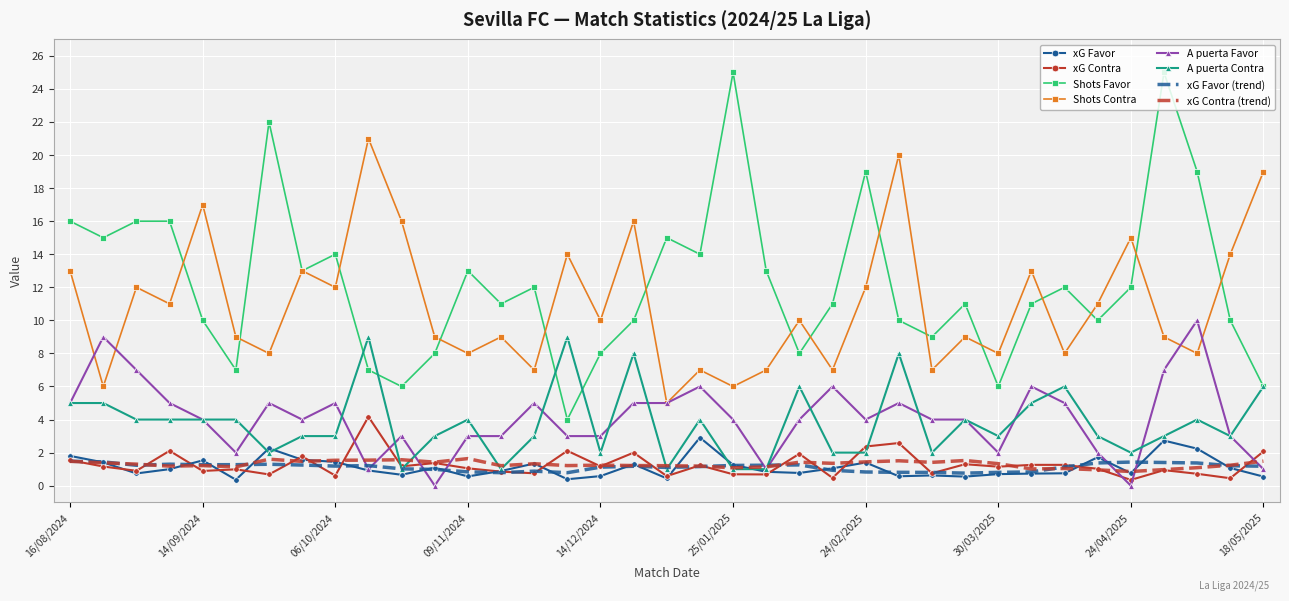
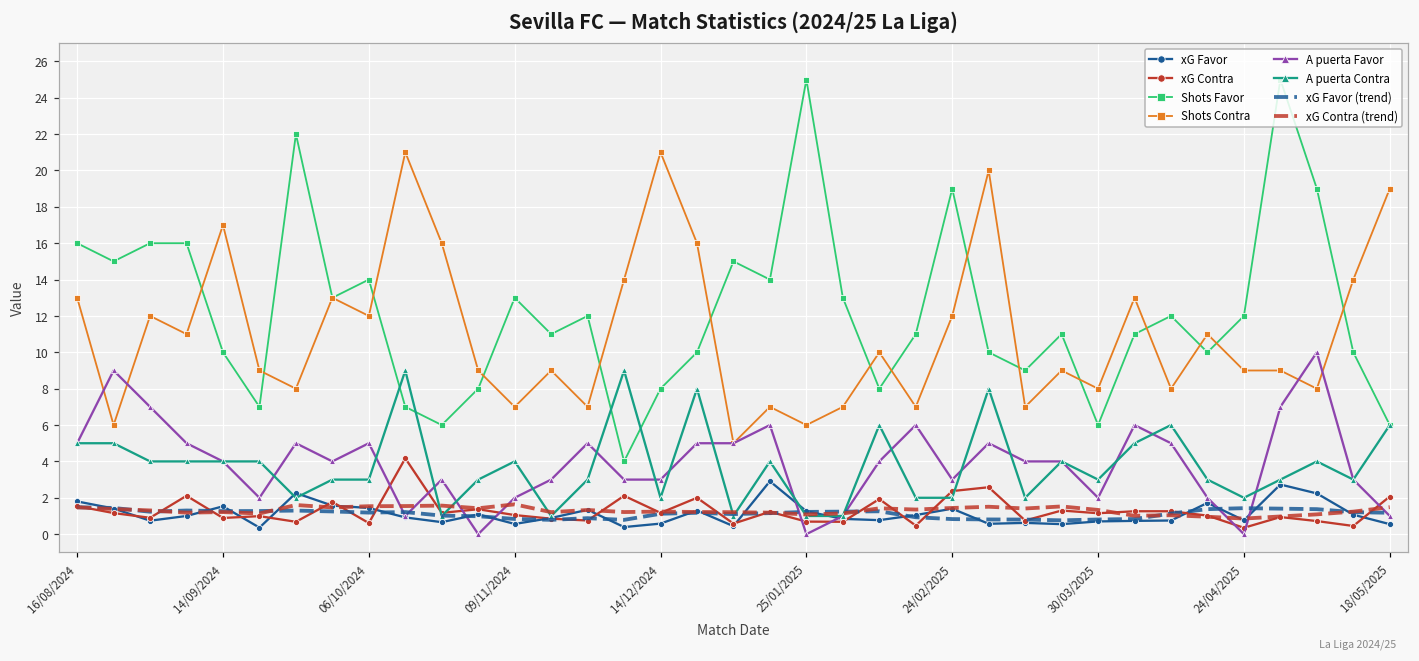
Shots Contra, 09/11/2024: 8 -> 7
A puerta Favor, 09/11/2024: 3 -> 2
Shots Contra, 14/12/2024: 10 -> 21
A puerta Favor, 25/01/2025: 4 -> 0
A puerta Favor, 24/02/2025: 4 -> 3
Shots Contra, 24/04/2025: 15 -> 9
